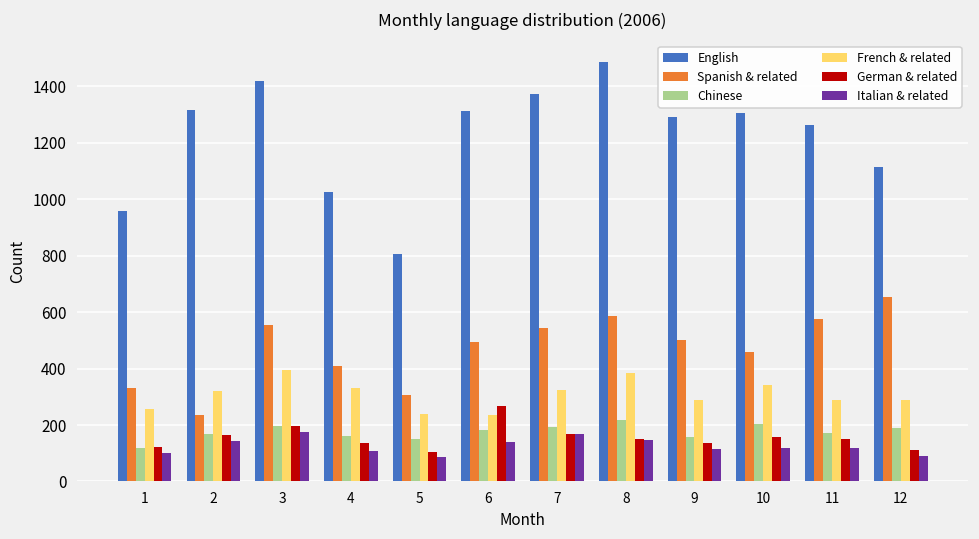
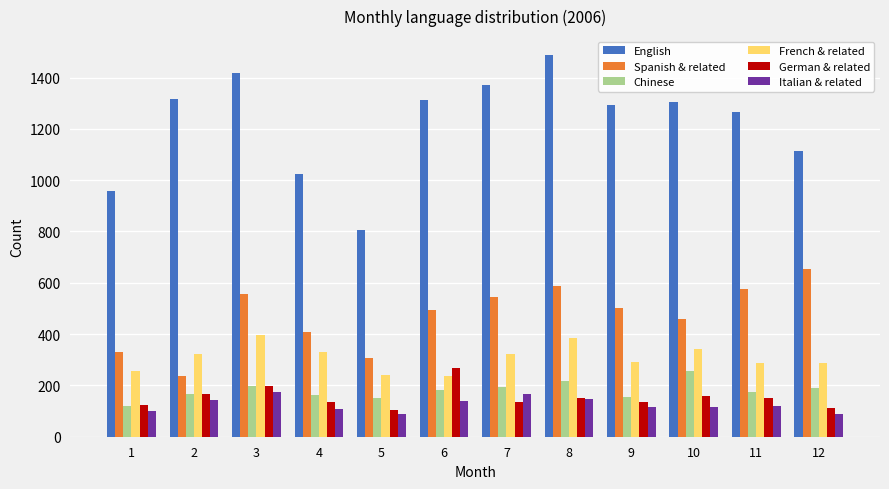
German & related, 7: 170 -> 130
Chinese, 10: 200 -> 260
